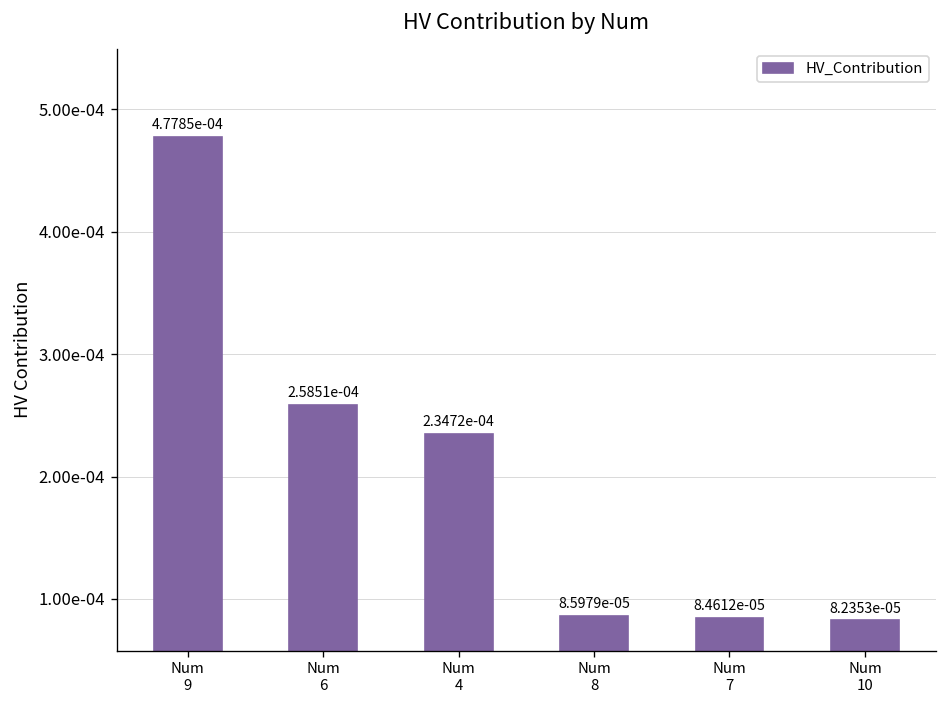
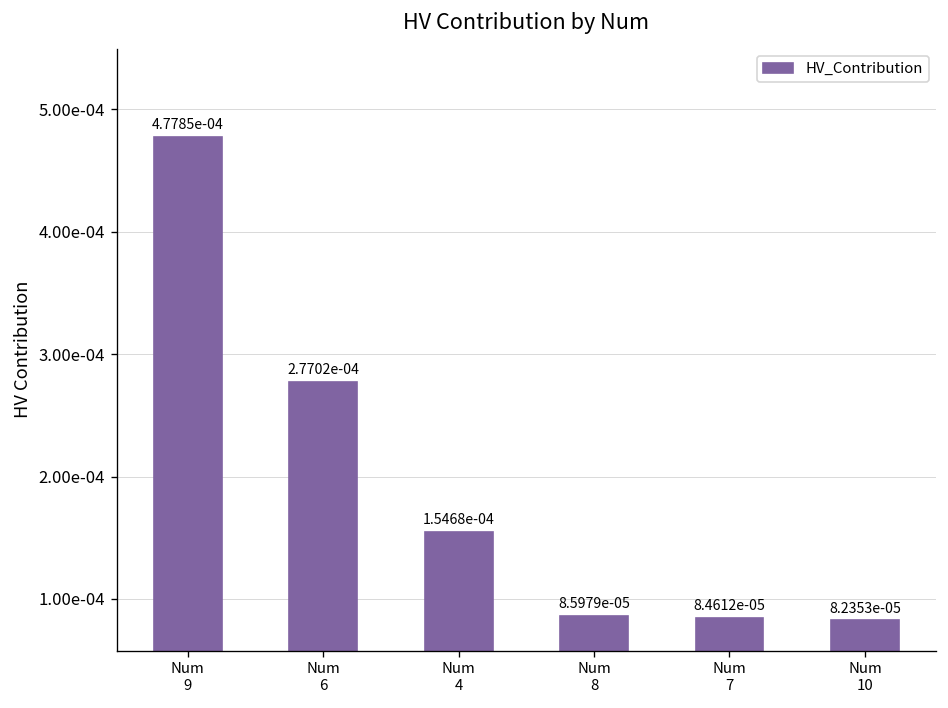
Num 6: 2.5851e-04 -> 2.7702e-04
Num 4: 2.3472e-04 -> 1.5468e-04
